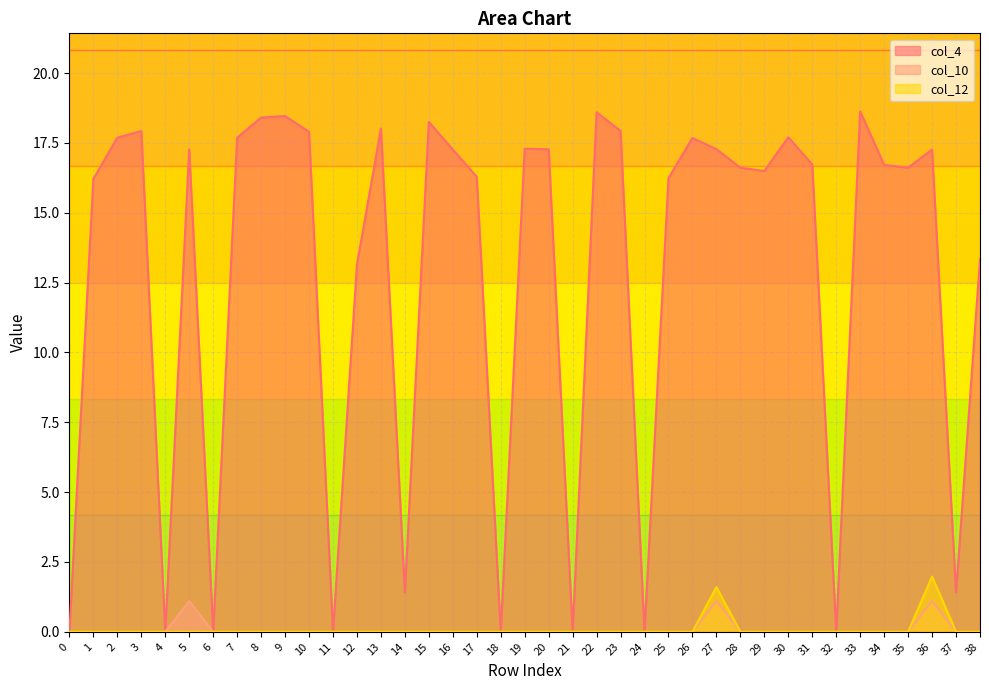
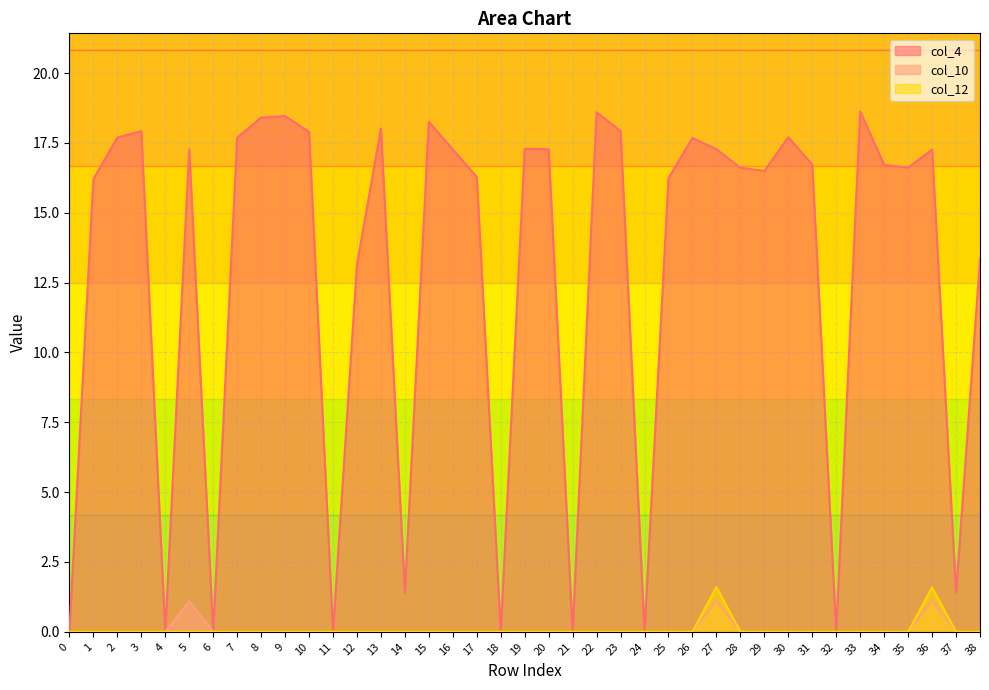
col_12, 36: 2.0 -> 1.6
